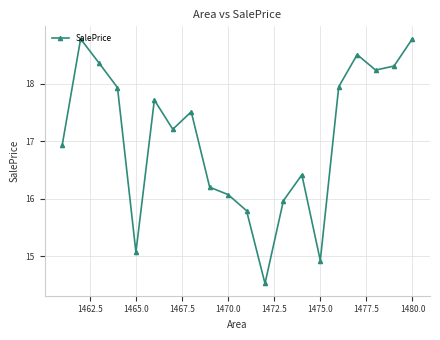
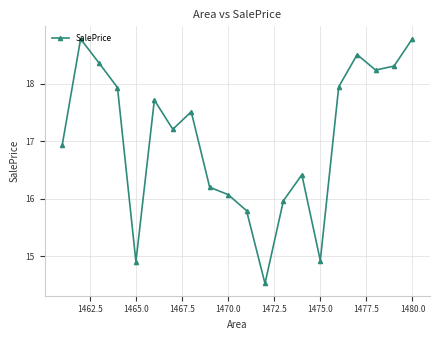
1465.0: 15.1 -> 14.9
